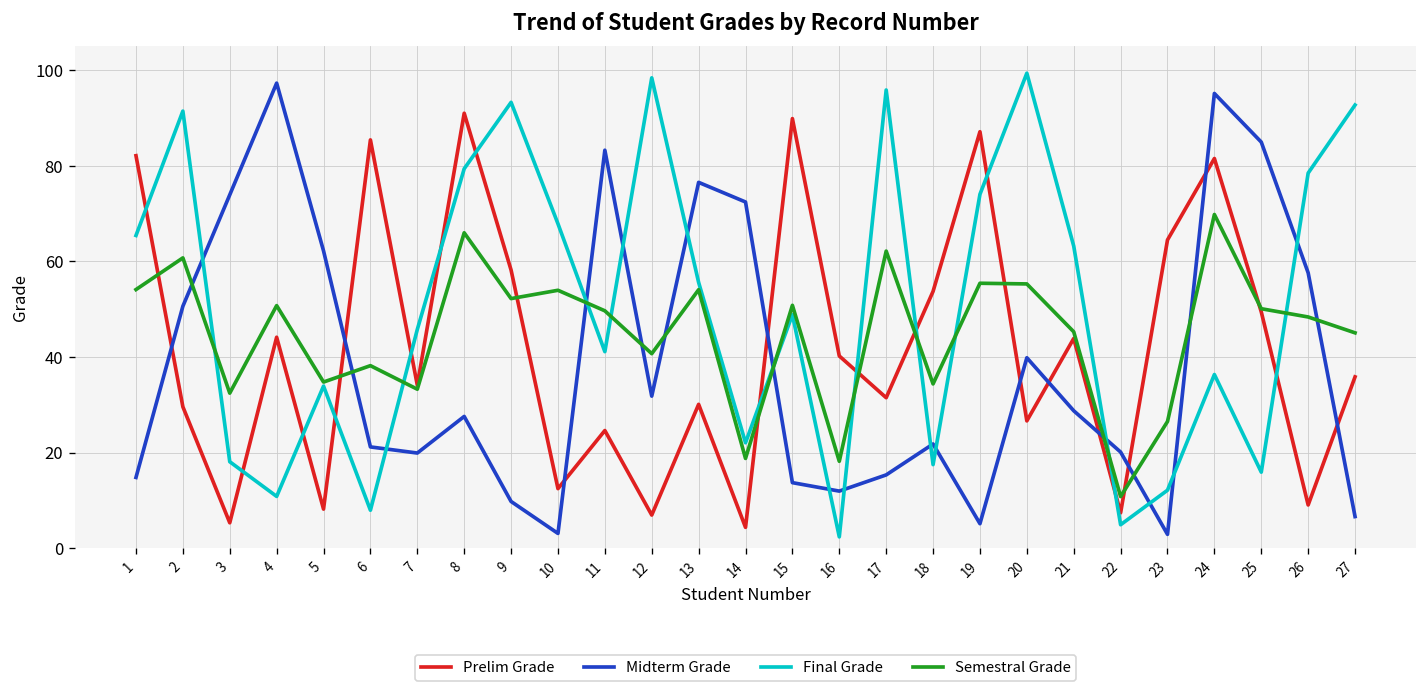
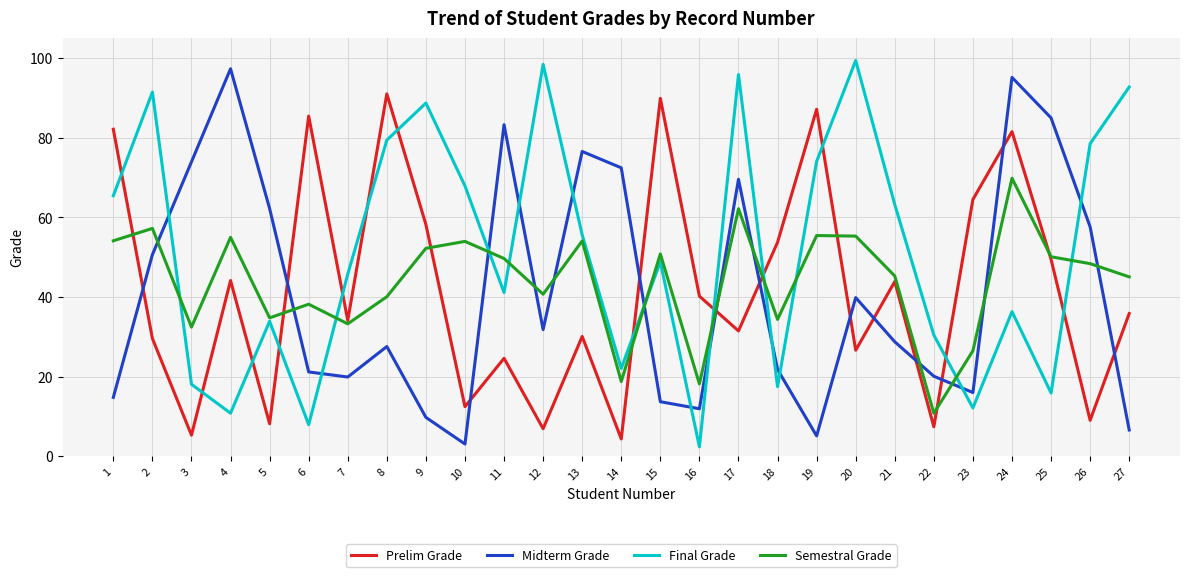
Semestral Grade, 2: 61 -> 57
Semestral Grade, 4: 51 -> 55
Semestral Grade, 8: 66 -> 40
Final Grade, 9: 93 -> 89
Midterm Grade, 17: 15 -> 70
Final Grade, 22: 5 -> 30
Midterm Grade, 23: 3 -> 16
